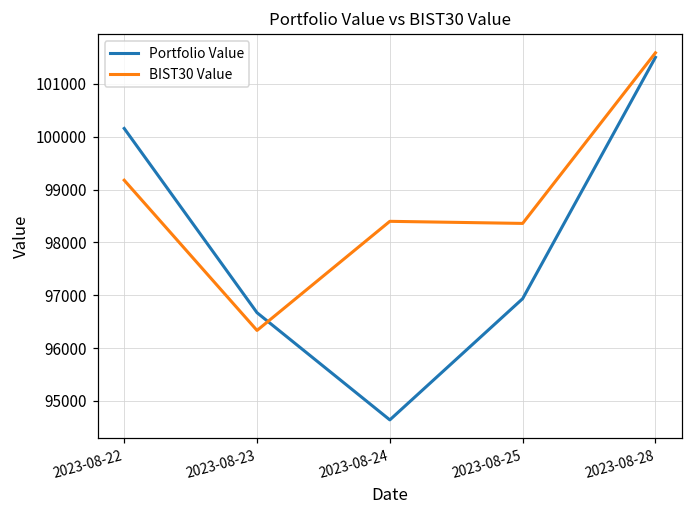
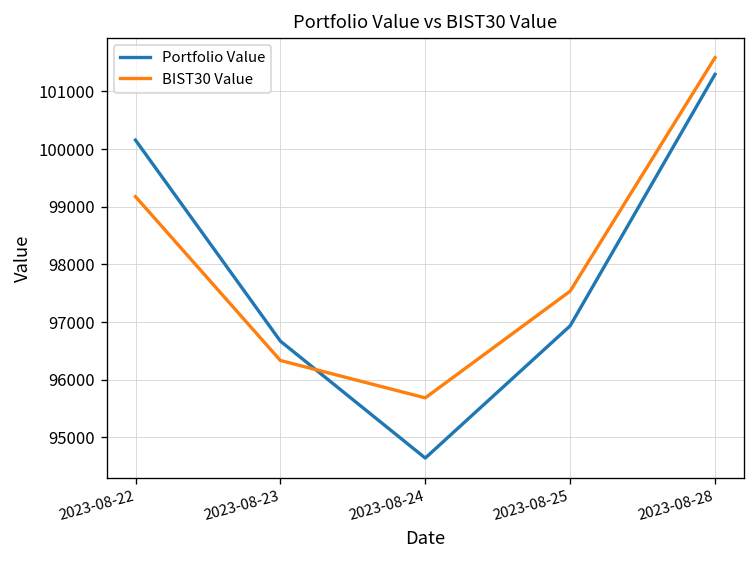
BIST30 Value, 2023-08-24: 98400 -> 95700
BIST30 Value, 2023-08-25: 98400 -> 97500
Portfolio Value, 2023-08-28: 101500 -> 101300
